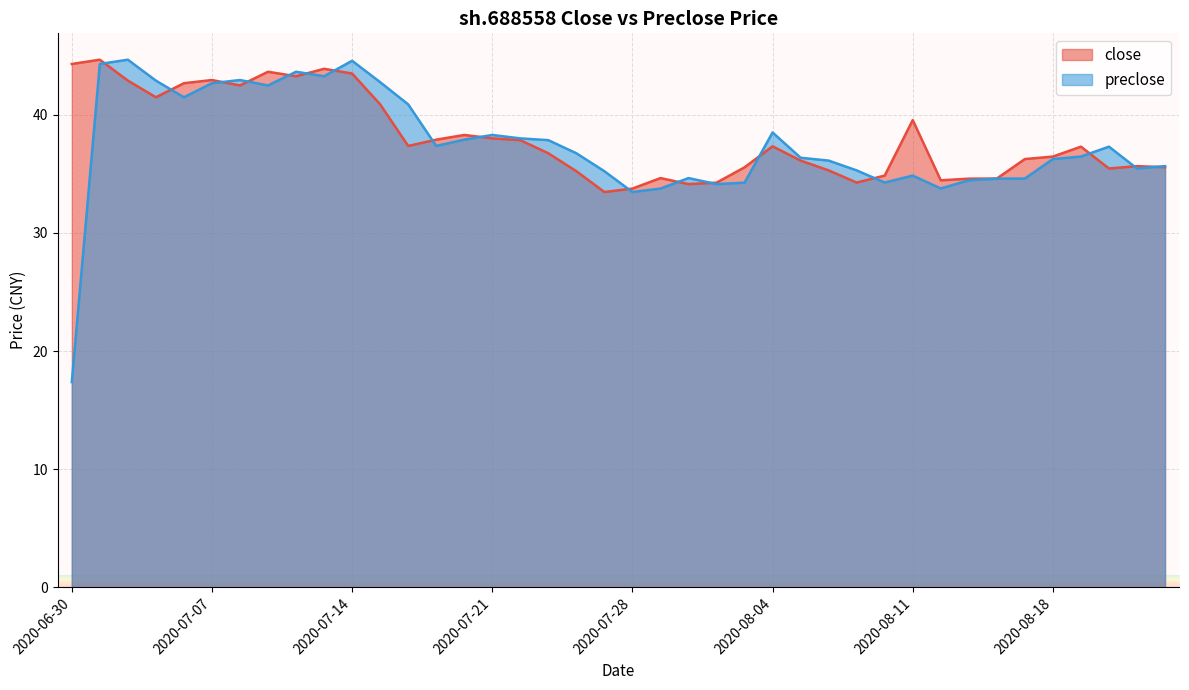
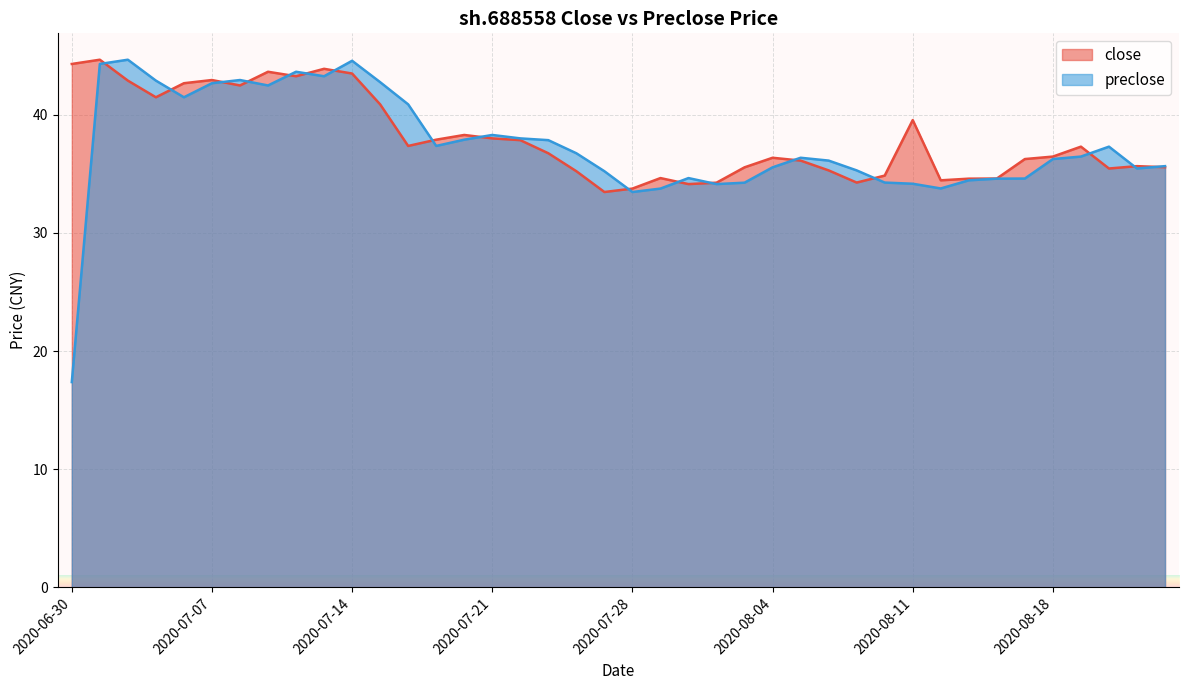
close, 2020-08-04: 37.3 -> 36.4
preclose, 2020-08-04: 38.5 -> 35.6
preclose, 2020-08-11: 34.9 -> 34.2
